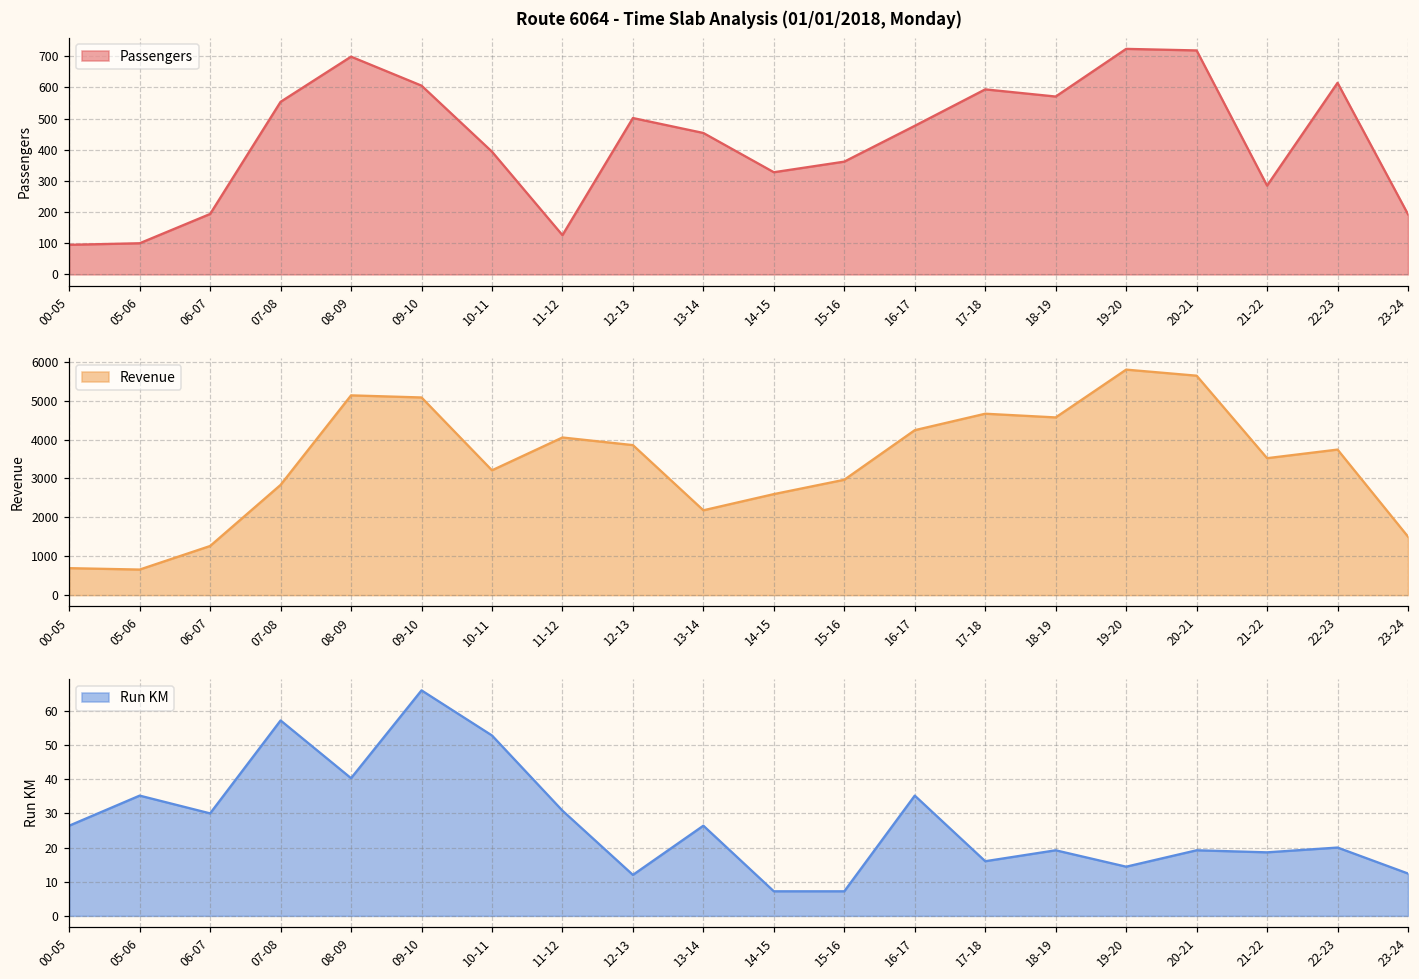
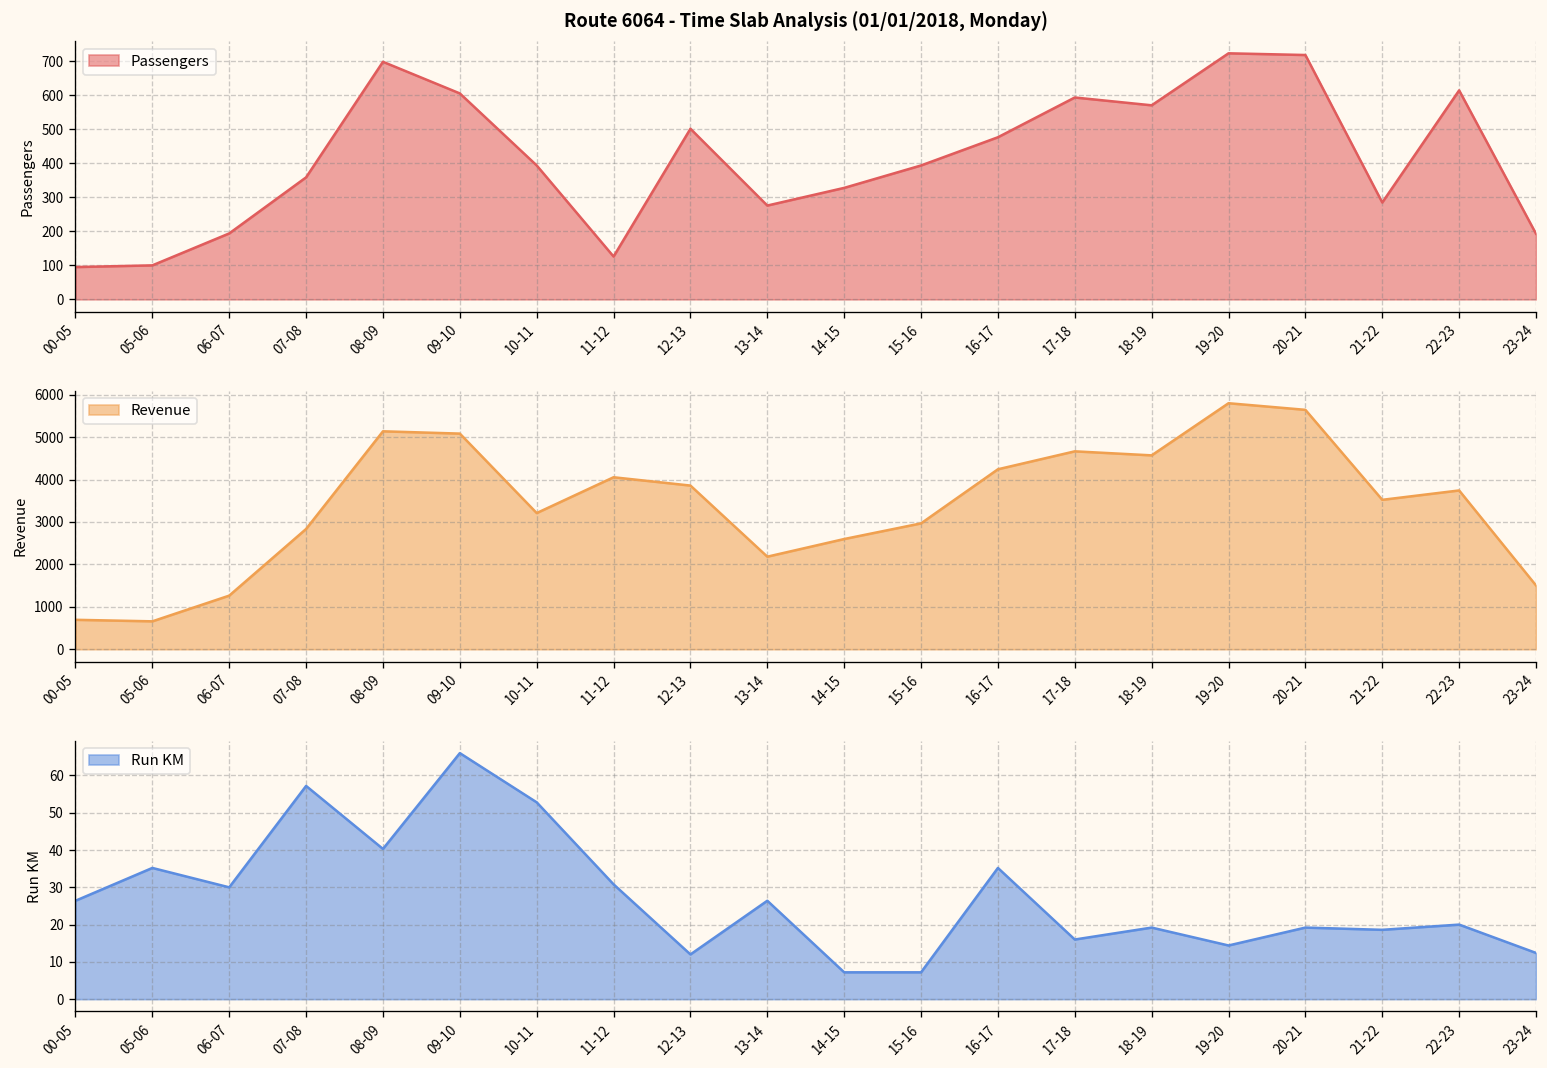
Route 6064 - Time Slab Analysis (01/01/2018, Monday), 07-08: 550 -> 360
Route 6064 - Time Slab Analysis (01/01/2018, Monday), 13-14: 450 -> 280
Route 6064 - Time Slab Analysis (01/01/2018, Monday), 15-16: 360 -> 390
